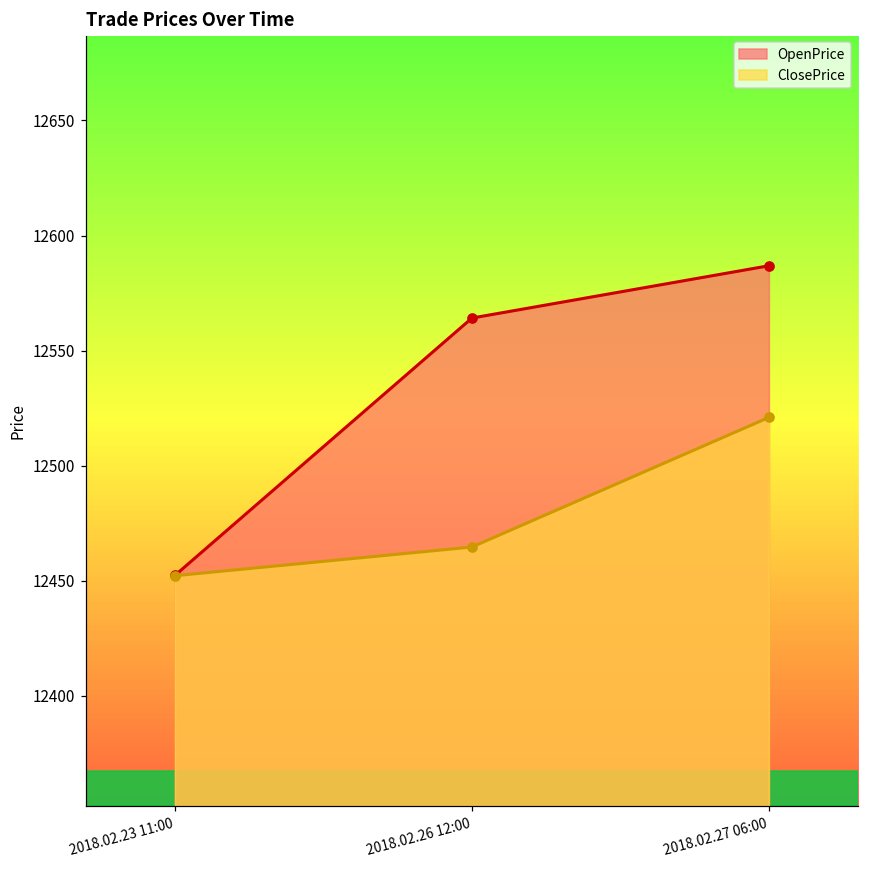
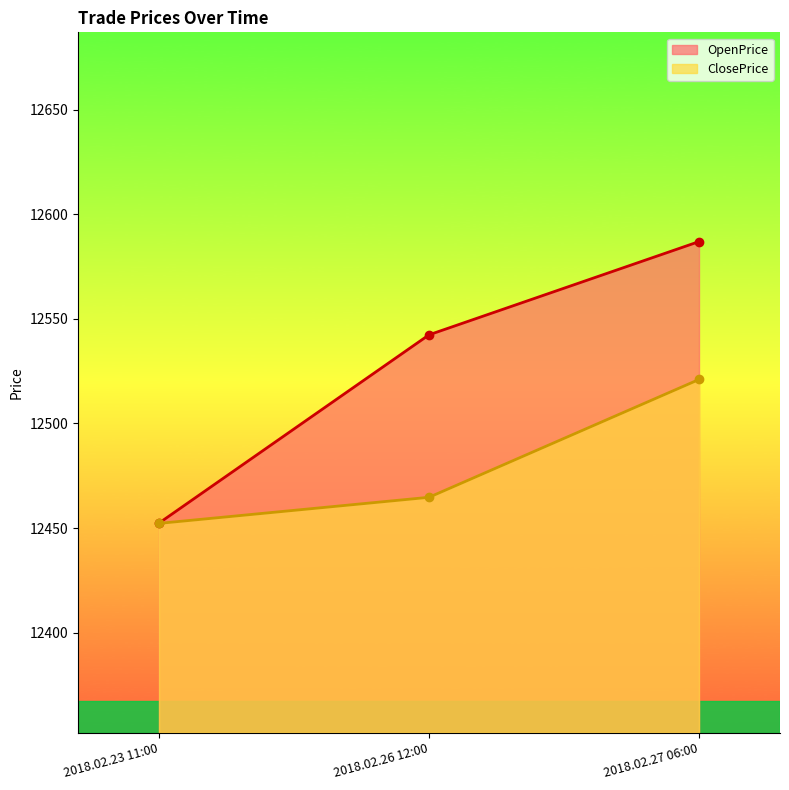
OpenPrice, 2018.02.26 12:00: 12564 -> 12542
